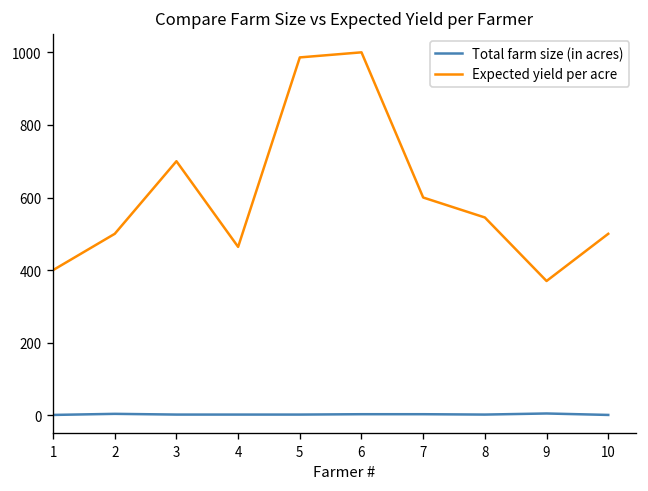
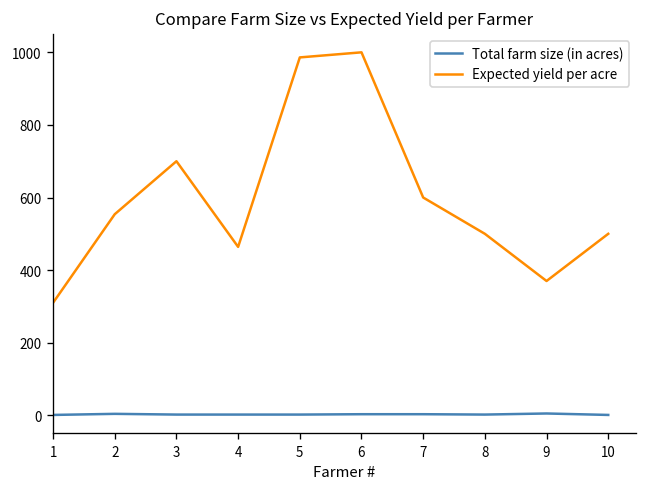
Expected yield per acre, 1: 400 -> 310
Expected yield per acre, 2: 500 -> 550
Expected yield per acre, 8: 550 -> 500
